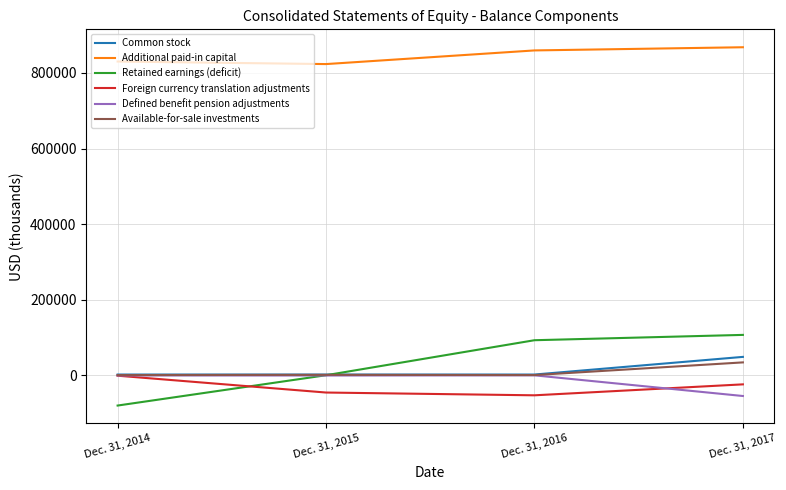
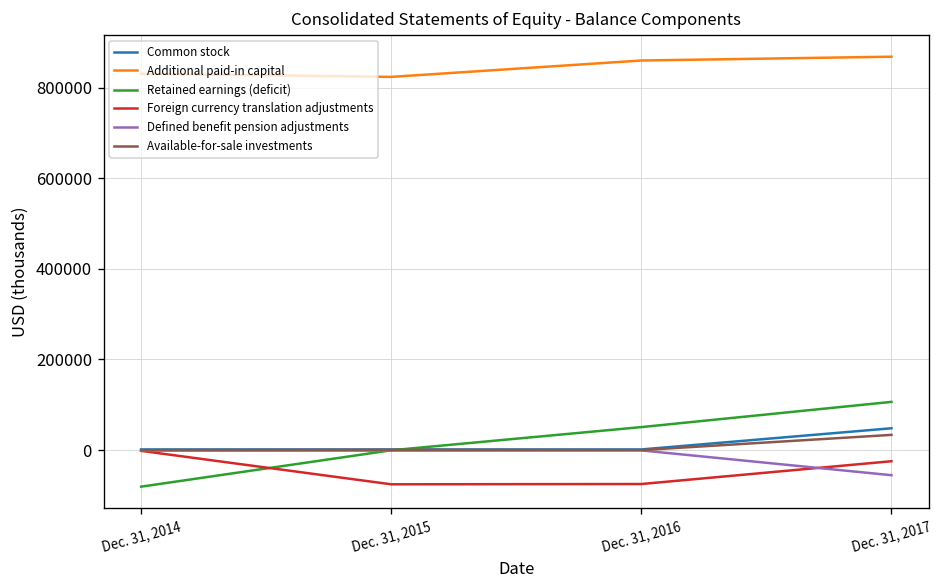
Foreign currency translation adjustments, Dec. 31, 2015: -50000 -> -80000
Retained earnings (deficit), Dec. 31, 2016: 90000 -> 50000
Foreign currency translation adjustments, Dec. 31, 2016: -50000 -> -70000
